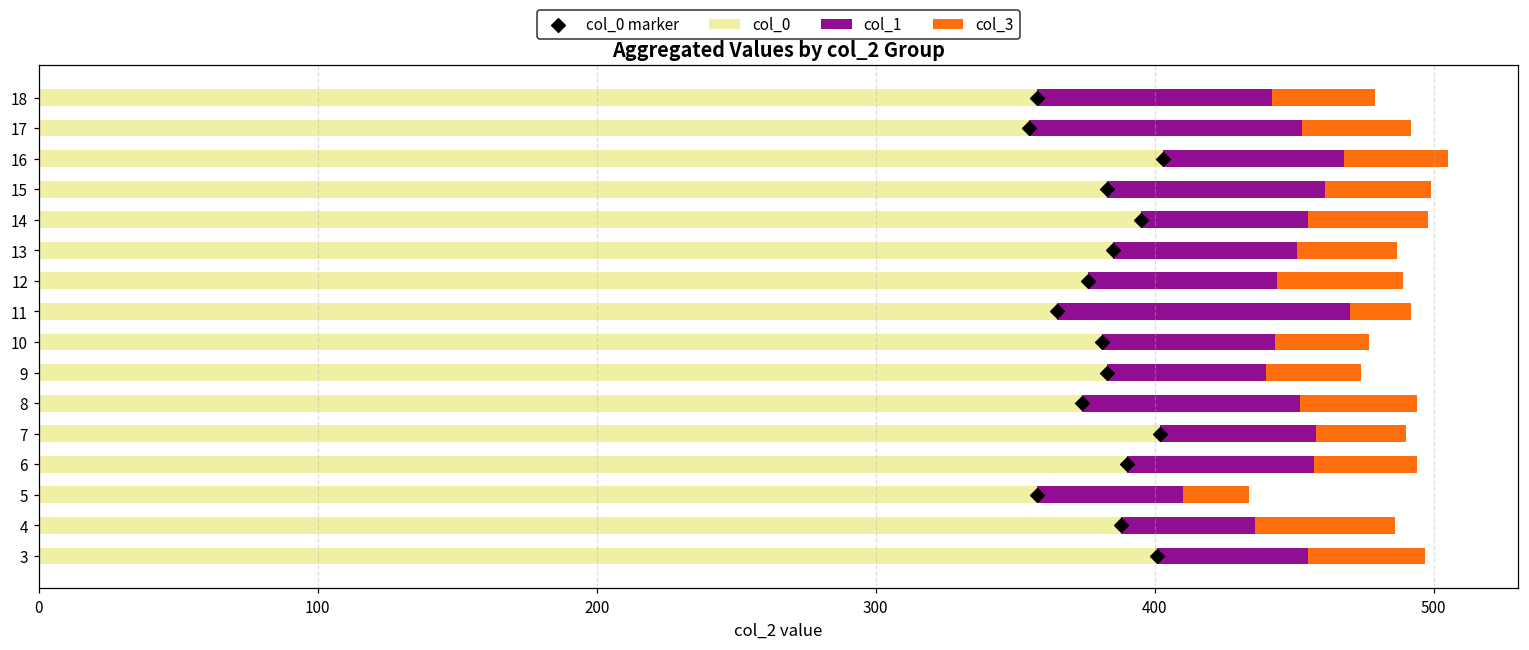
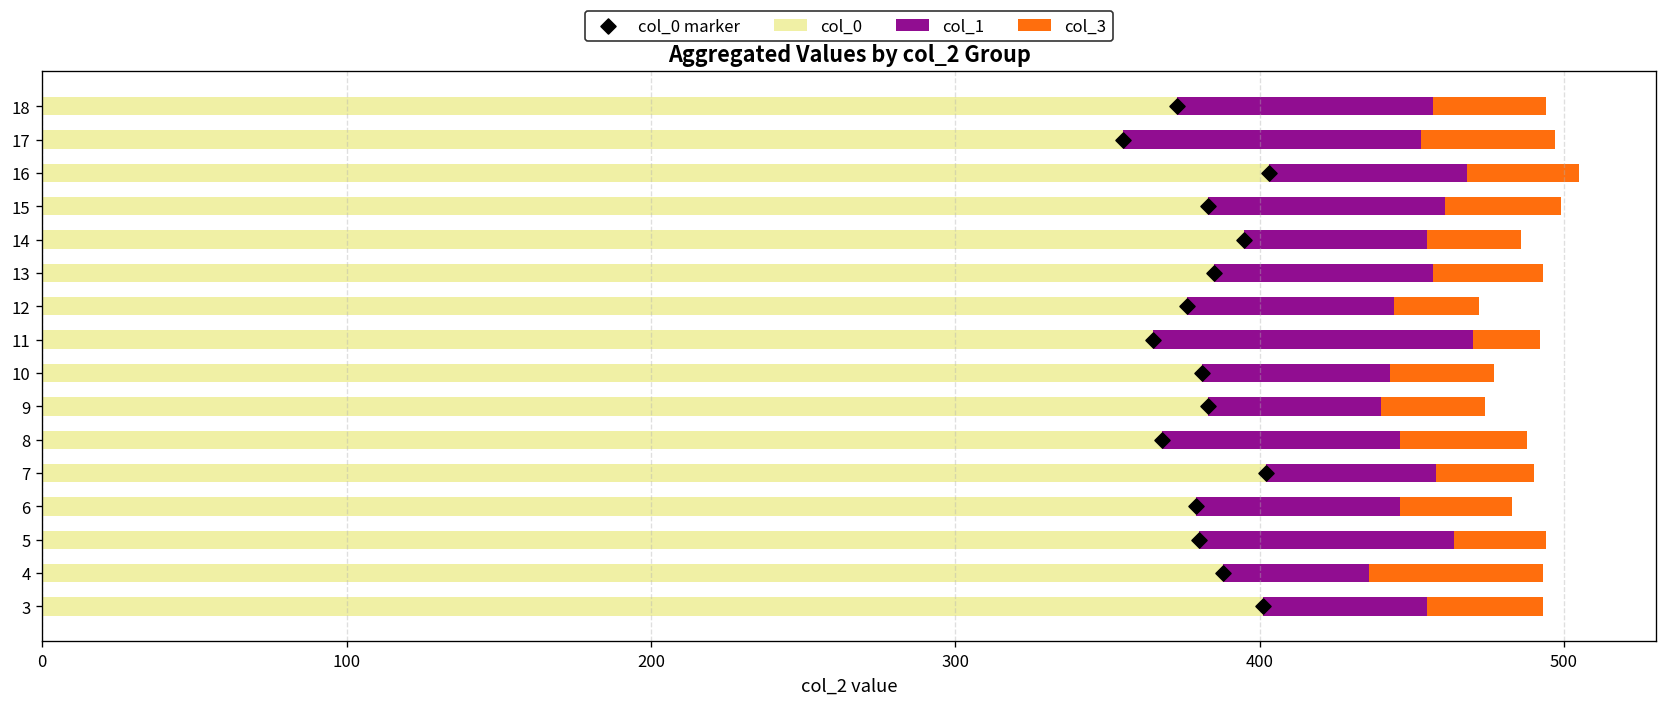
col_0, 18: 358 -> 373
col_3, 17: 39 -> 44
col_3, 14: 43 -> 31
col_1, 13: 66 -> 72
col_3, 12: 45 -> 28
col_0, 8: 374 -> 368
col_0, 6: 390 -> 379
col_0, 5: 358 -> 380
col_1, 5: 52 -> 84
col_3, 5: 24 -> 30
col_3, 4: 50 -> 57
col_3, 3: 42 -> 38
